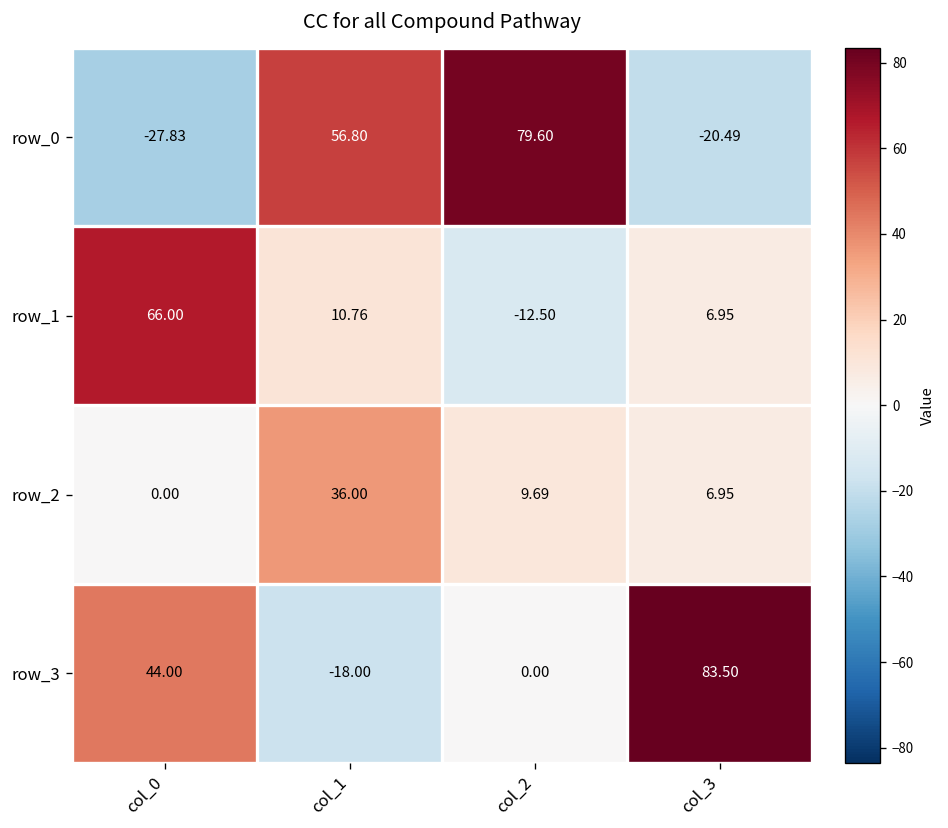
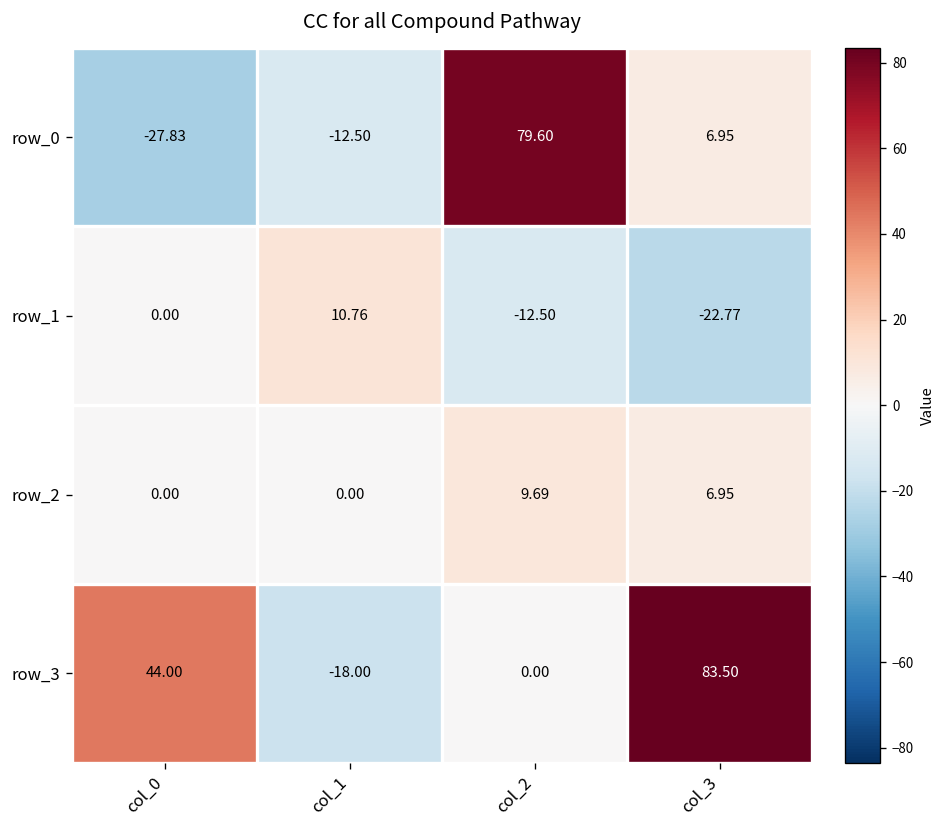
row_0, col_1: 56.80 -> -12.50
row_0, col_3: -20.49 -> 6.95
row_1, col_0: 66.00 -> 0.00
row_1, col_3: 6.95 -> -22.77
row_2, col_1: 36.00 -> 0.00
